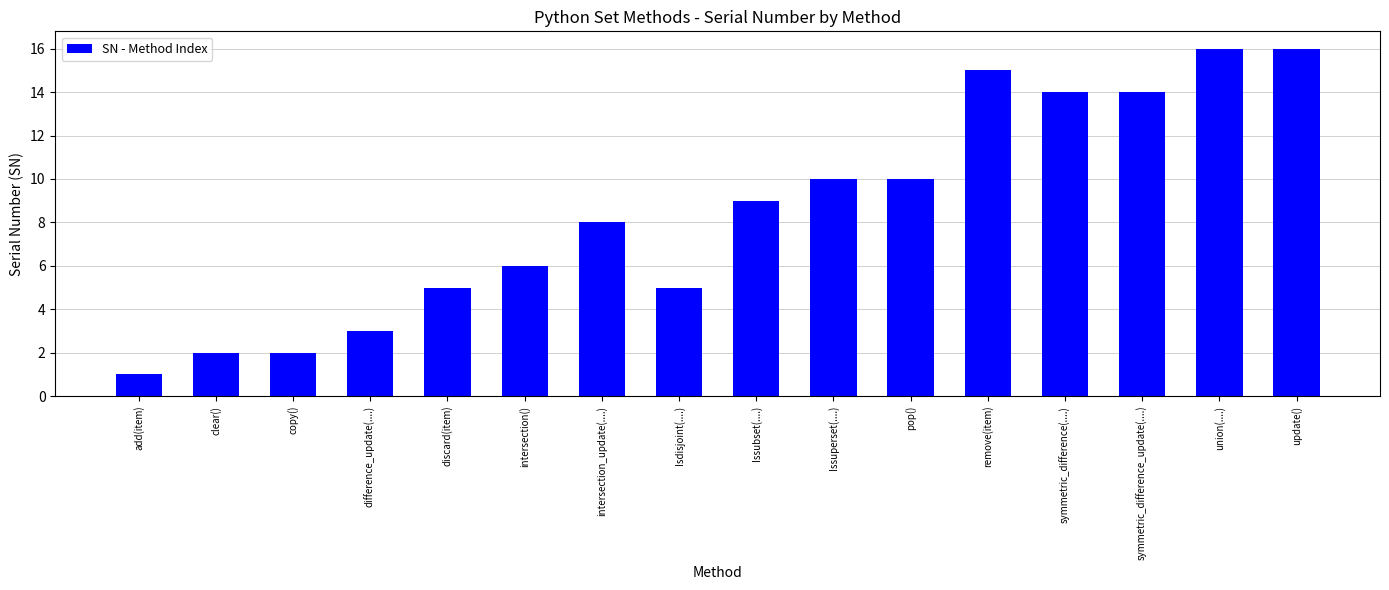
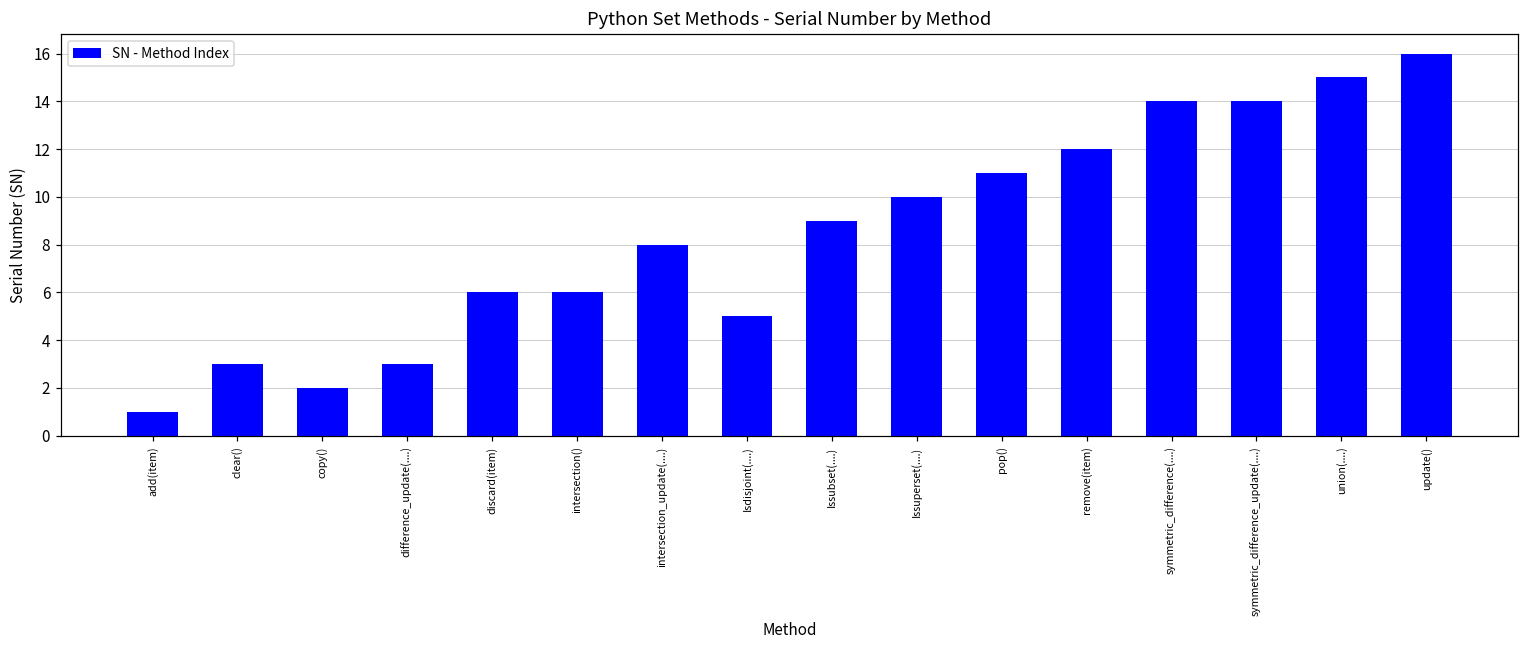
clear(): 2 -> 3
discard(item): 5 -> 6
pop(): 10 -> 11
remove(item): 15 -> 12
union(....): 16 -> 15
